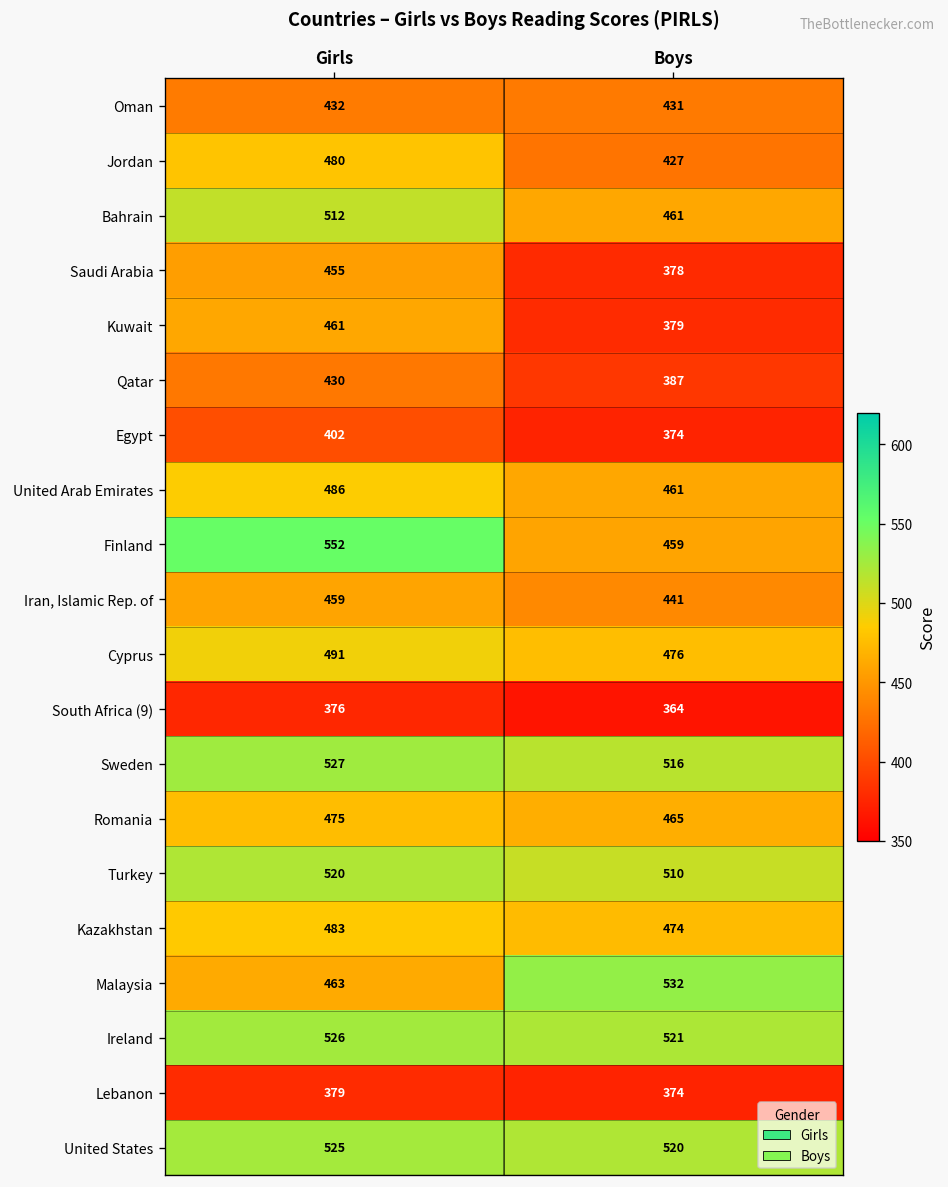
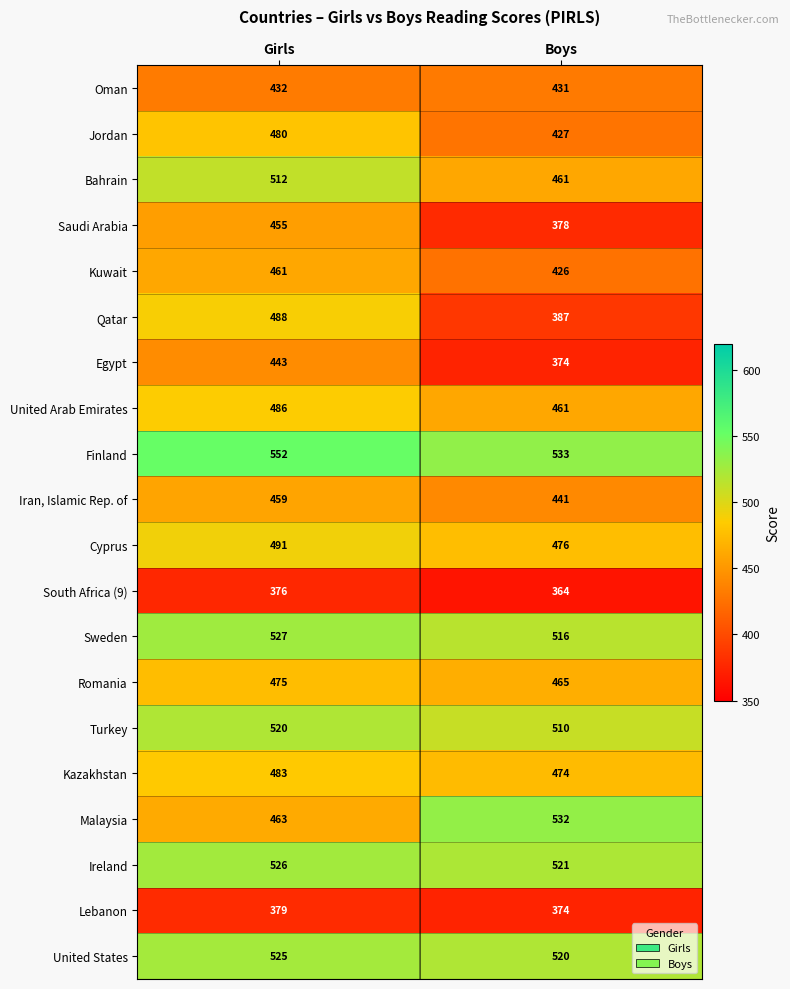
Kuwait, Boys: 379 -> 426
Qatar, Girls: 430 -> 488
Egypt, Girls: 402 -> 443
Finland, Boys: 459 -> 533
